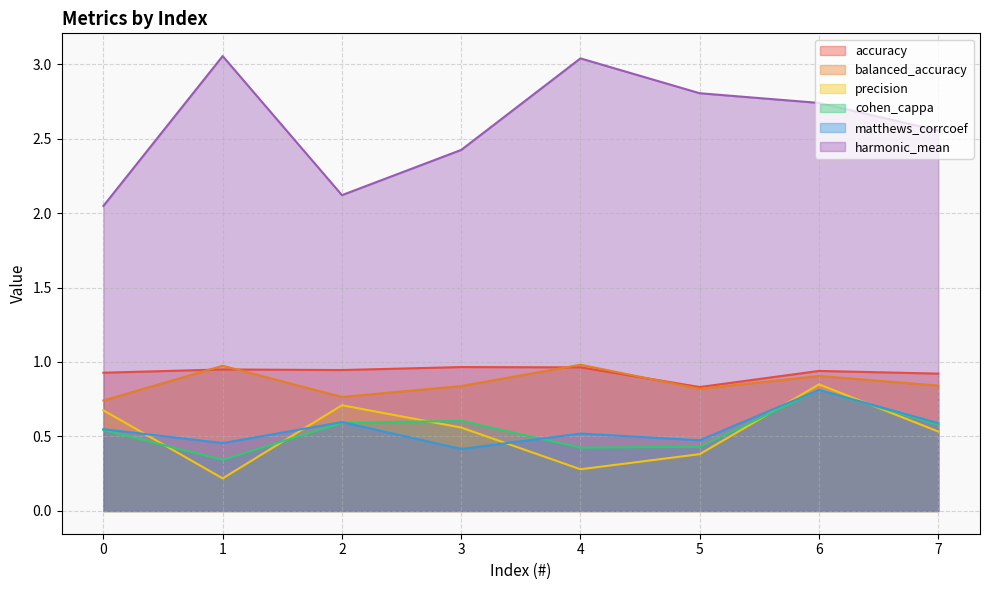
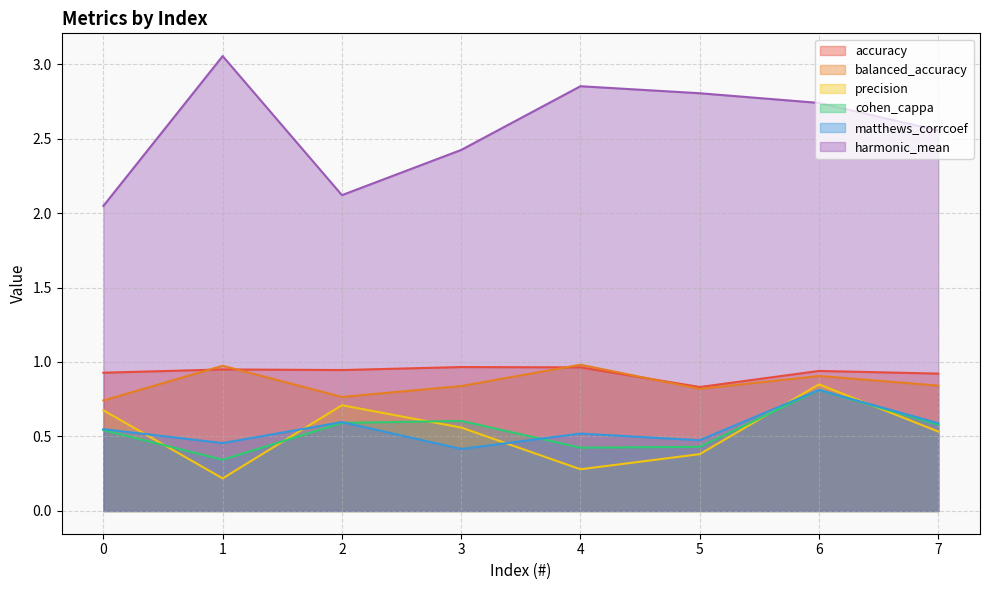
harmonic_mean, 4: 3.04 -> 2.85
